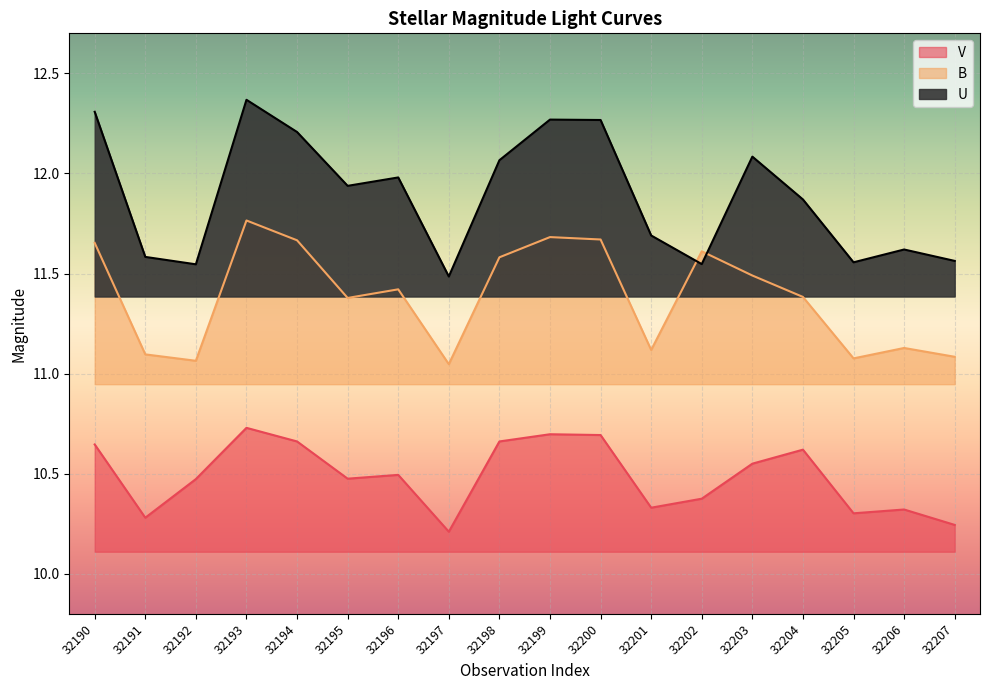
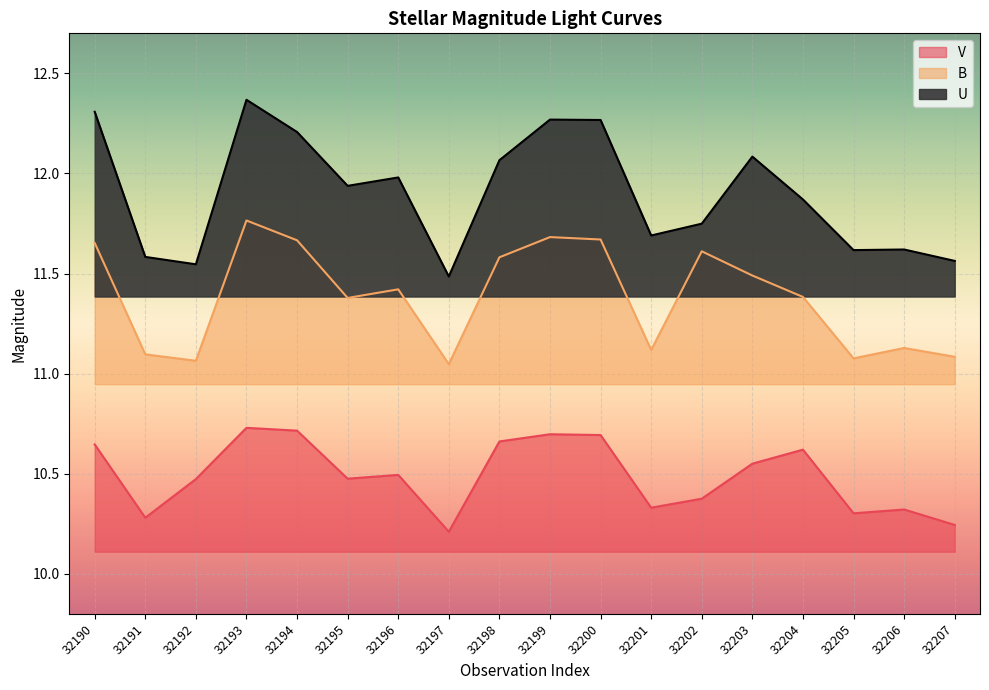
V, 32194: 10.66 -> 10.72
U, 32202: 11.55 -> 11.75
U, 32205: 11.56 -> 11.62
